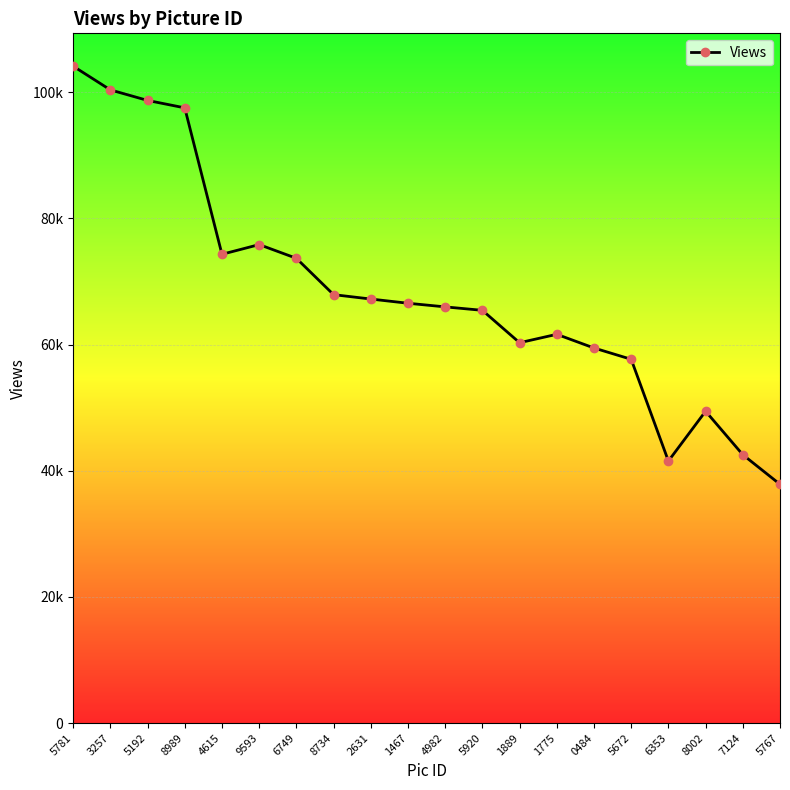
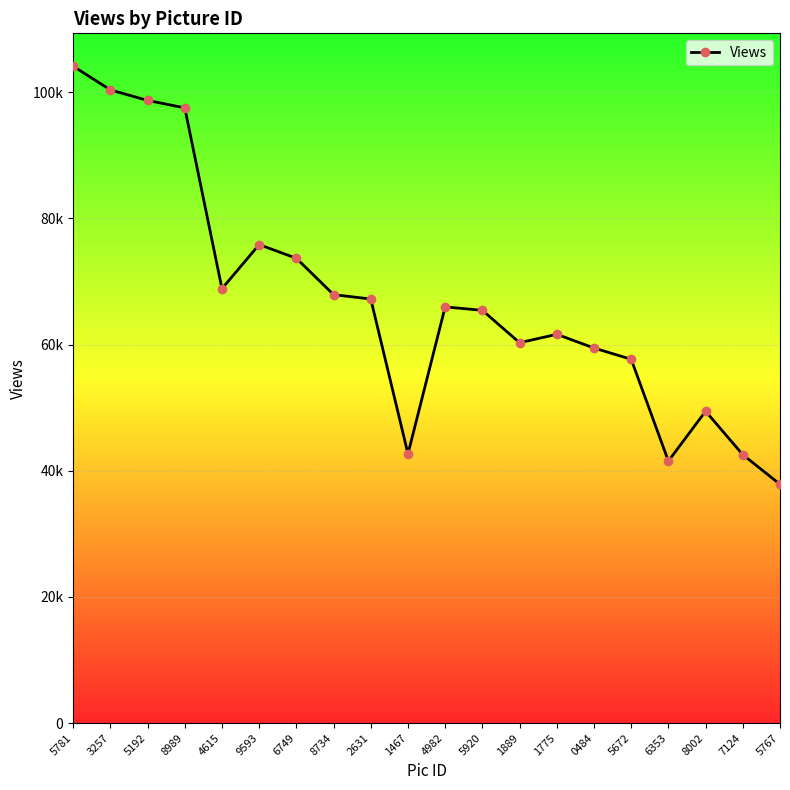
4615: 74000 -> 69000
1467: 67000 -> 43000
